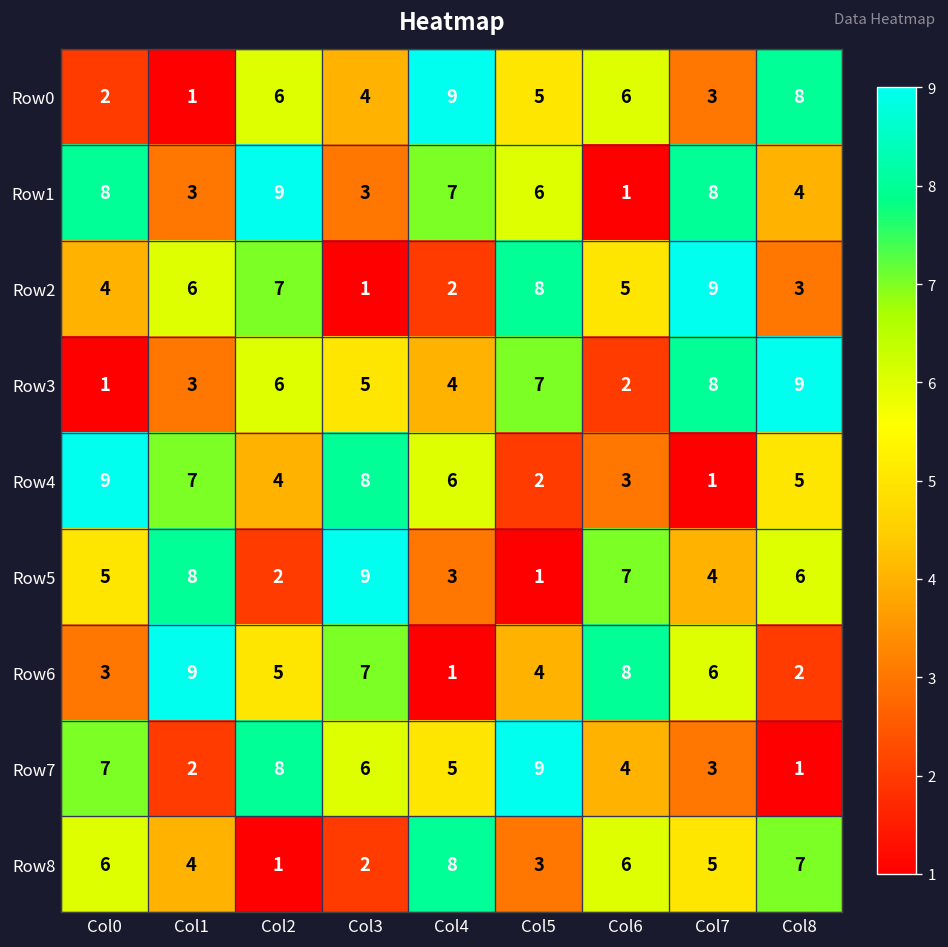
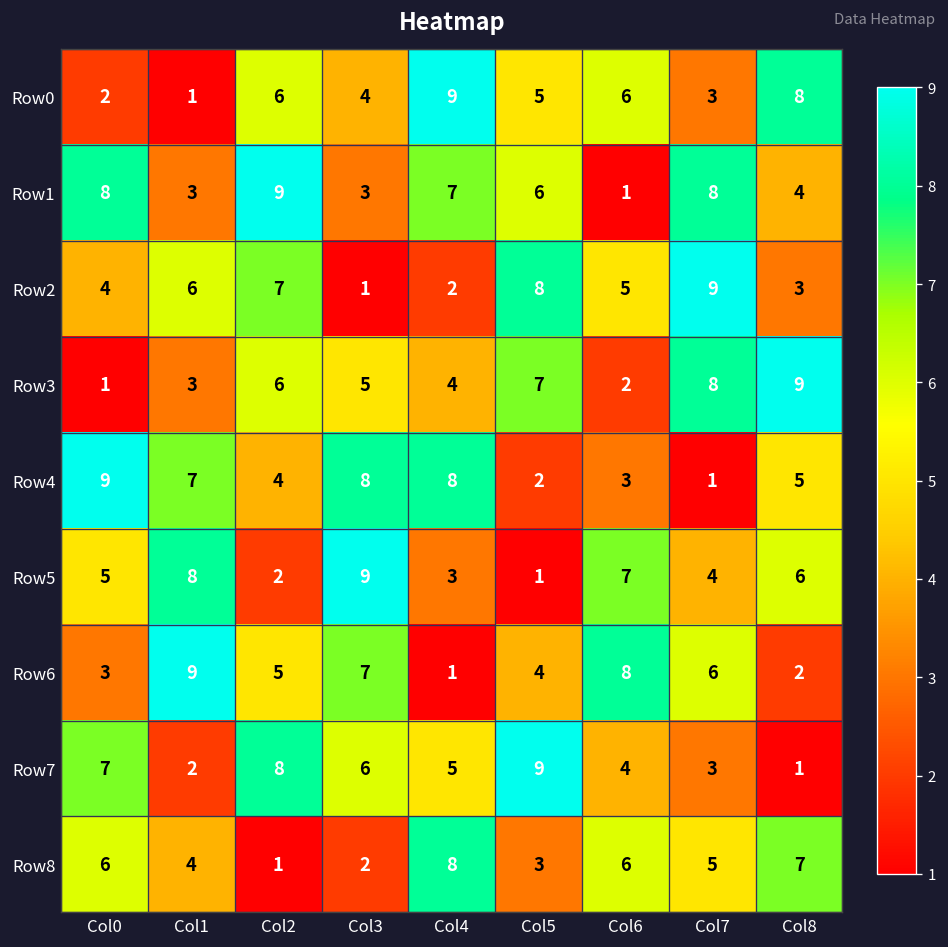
Row4, Col4: 6 -> 8
